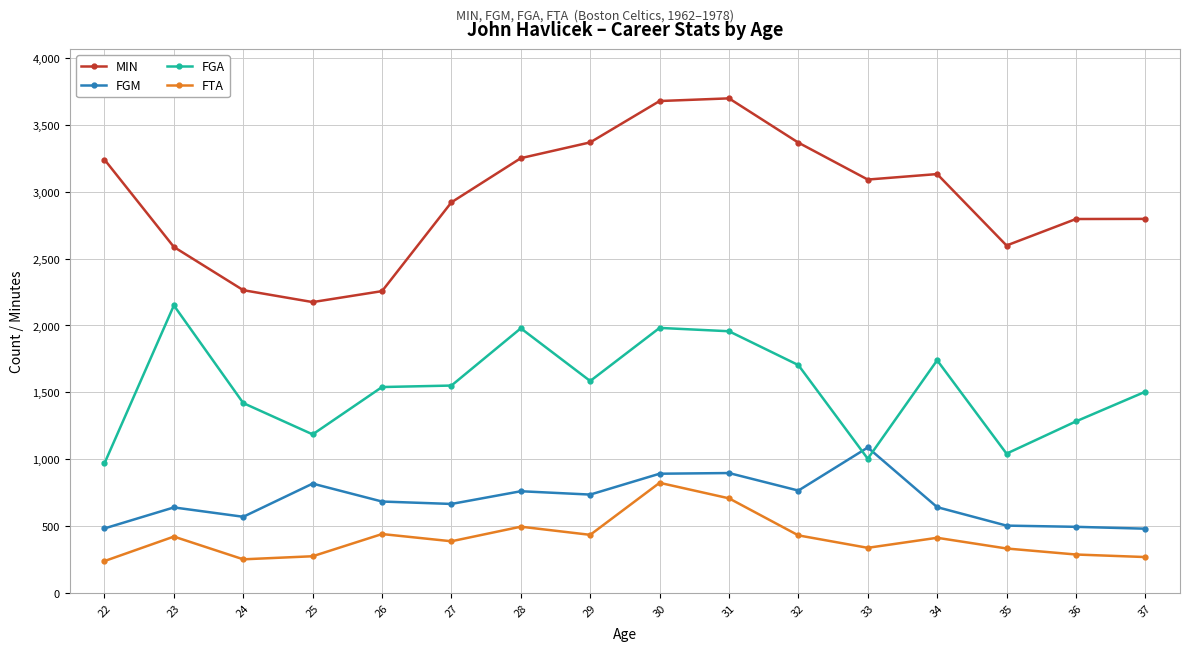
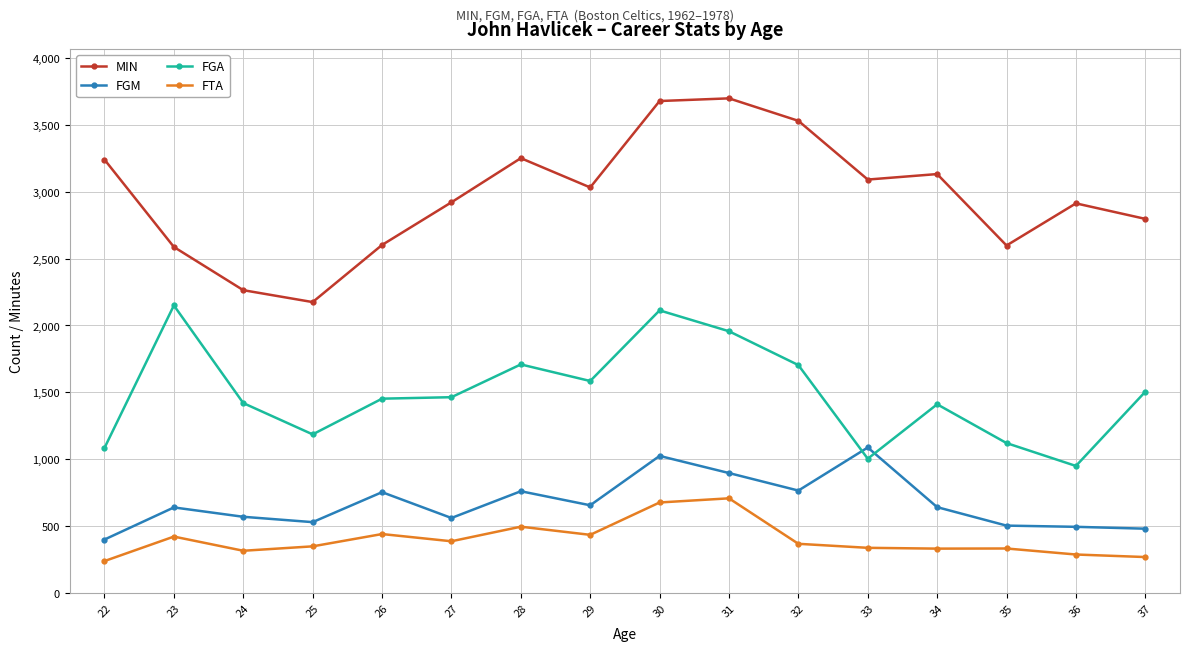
FGM, 22: 480 -> 400
FGA, 22: 970 -> 1,090
FTA, 24: 250 -> 320
FGM, 25: 820 -> 530
FTA, 25: 280 -> 350
MIN, 26: 2,260 -> 2,600
FGM, 26: 680 -> 750
FGA, 26: 1,540 -> 1,450
FGM, 27: 670 -> 560
FGA, 27: 1,550 -> 1,460
FGA, 28: 1,980 -> 1,710
MIN, 29: 3,370 -> 3,030
FGM, 29: 740 -> 660
FGM, 30: 890 -> 1,030
FGA, 30: 1,980 -> 2,110
FTA, 30: 820 -> 680
MIN, 32: 3,370 -> 3,530
FTA, 32: 430 -> 370
FGA, 34: 1,740 -> 1,410
FTA, 34: 410 -> 330
FGA, 35: 1,040 -> 1,120
MIN, 36: 2,800 -> 2,910
FGA, 36: 1,280 -> 950
